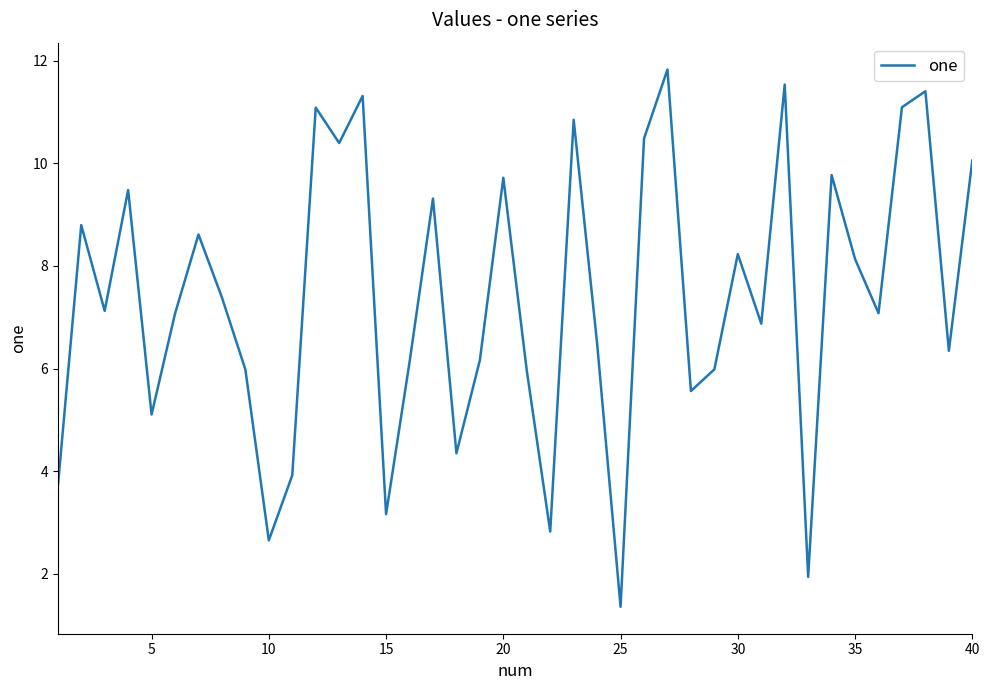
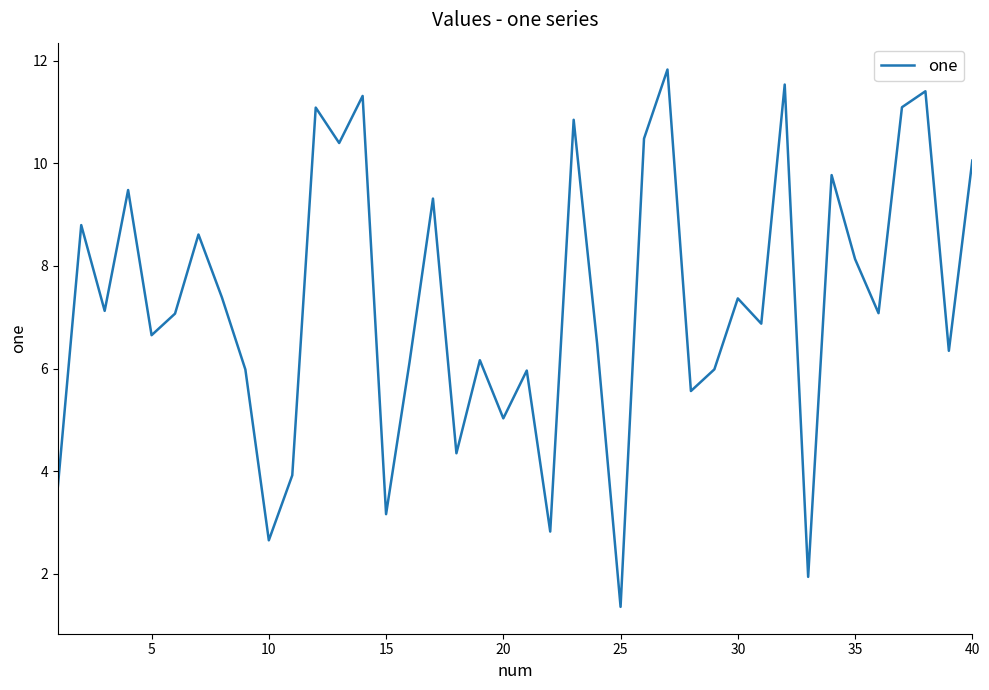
5: 5.1 -> 6.6
20: 9.7 -> 5.0
30: 8.2 -> 7.4
